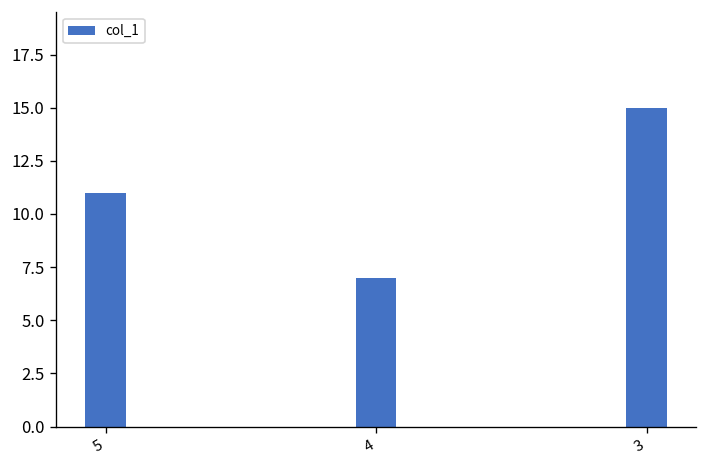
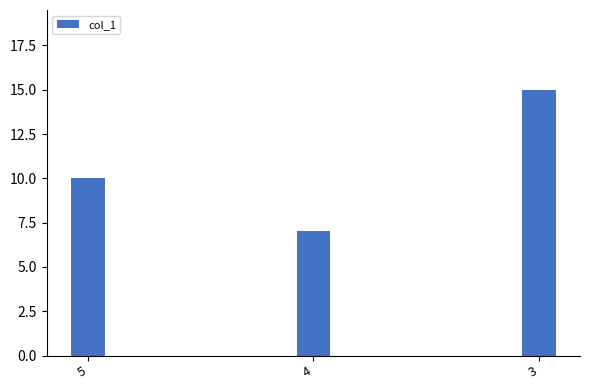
5: 11 -> 10
